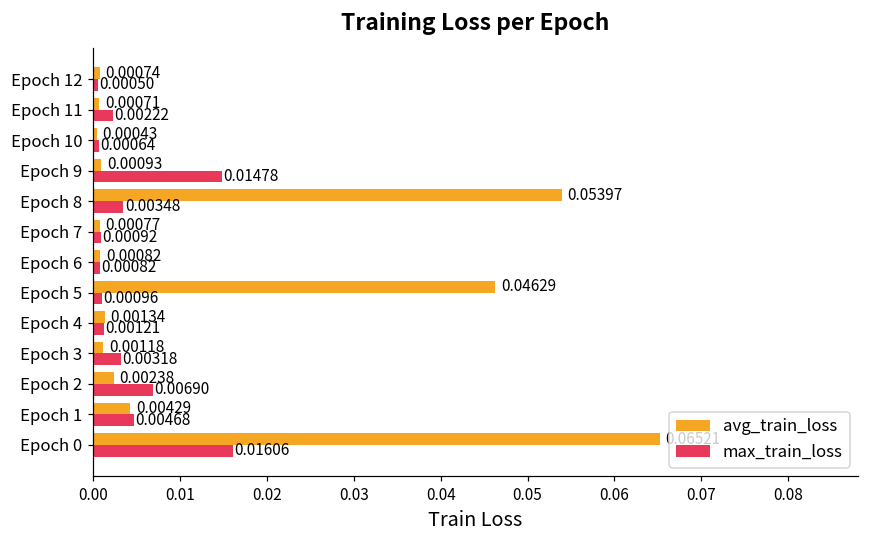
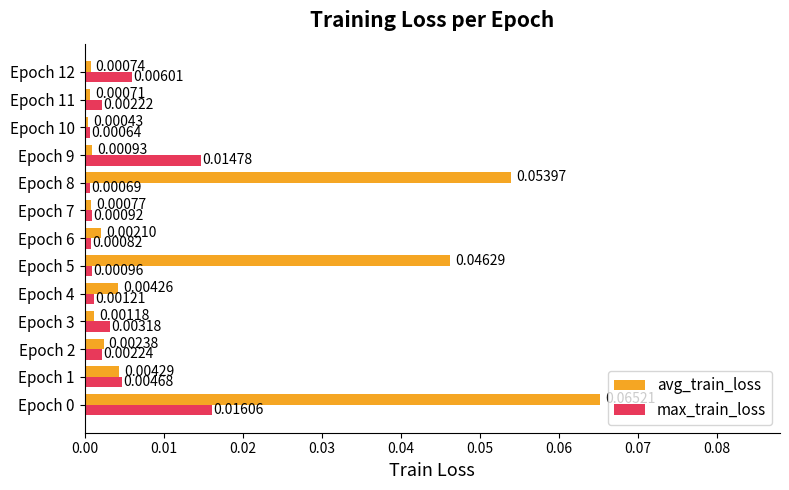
max_train_loss, Epoch 12: 0.00050 -> 0.00601
max_train_loss, Epoch 8: 0.00348 -> 0.00069
avg_train_loss, Epoch 6: 0.00082 -> 0.00210
avg_train_loss, Epoch 4: 0.00134 -> 0.00426
max_train_loss, Epoch 2: 0.00690 -> 0.00224
